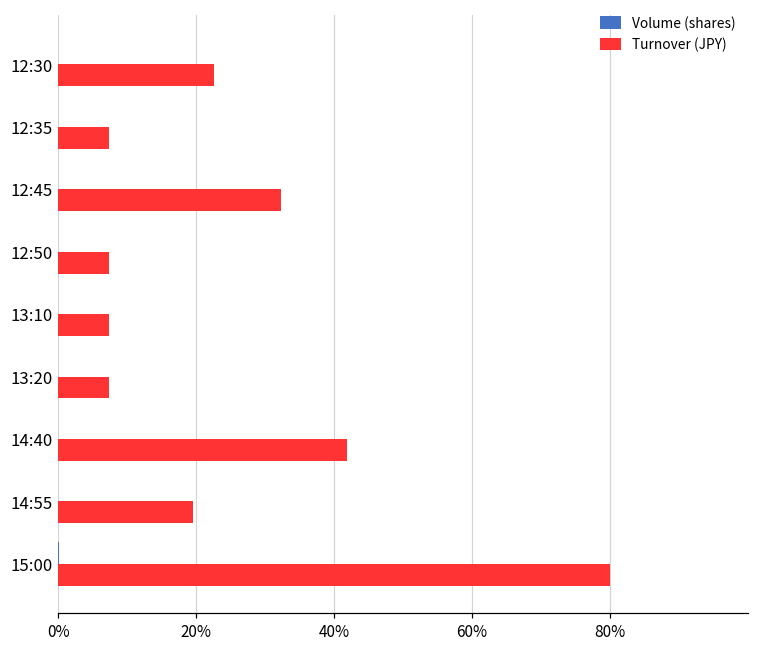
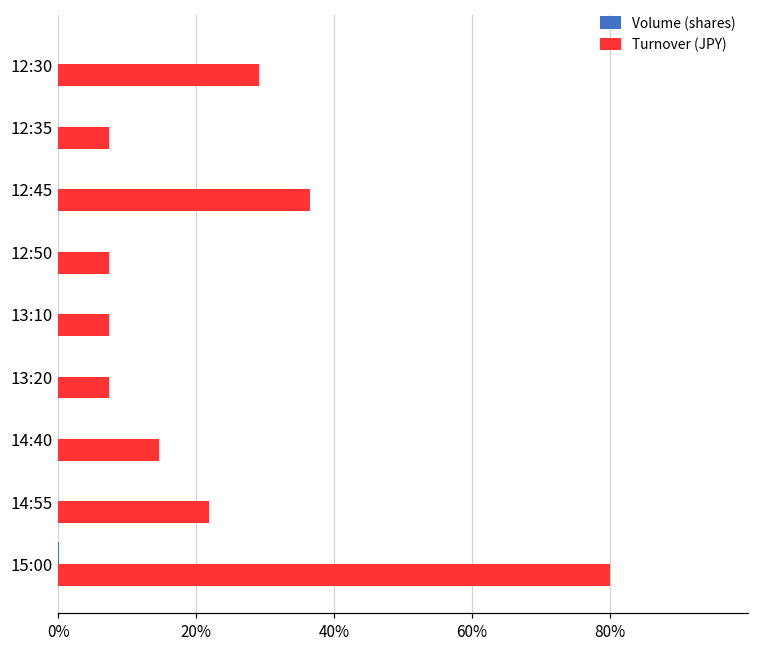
Turnover (JPY), 12:30: 23% -> 29%
Turnover (JPY), 12:45: 32% -> 36%
Turnover (JPY), 14:40: 42% -> 15%
Turnover (JPY), 14:55: 19% -> 22%
